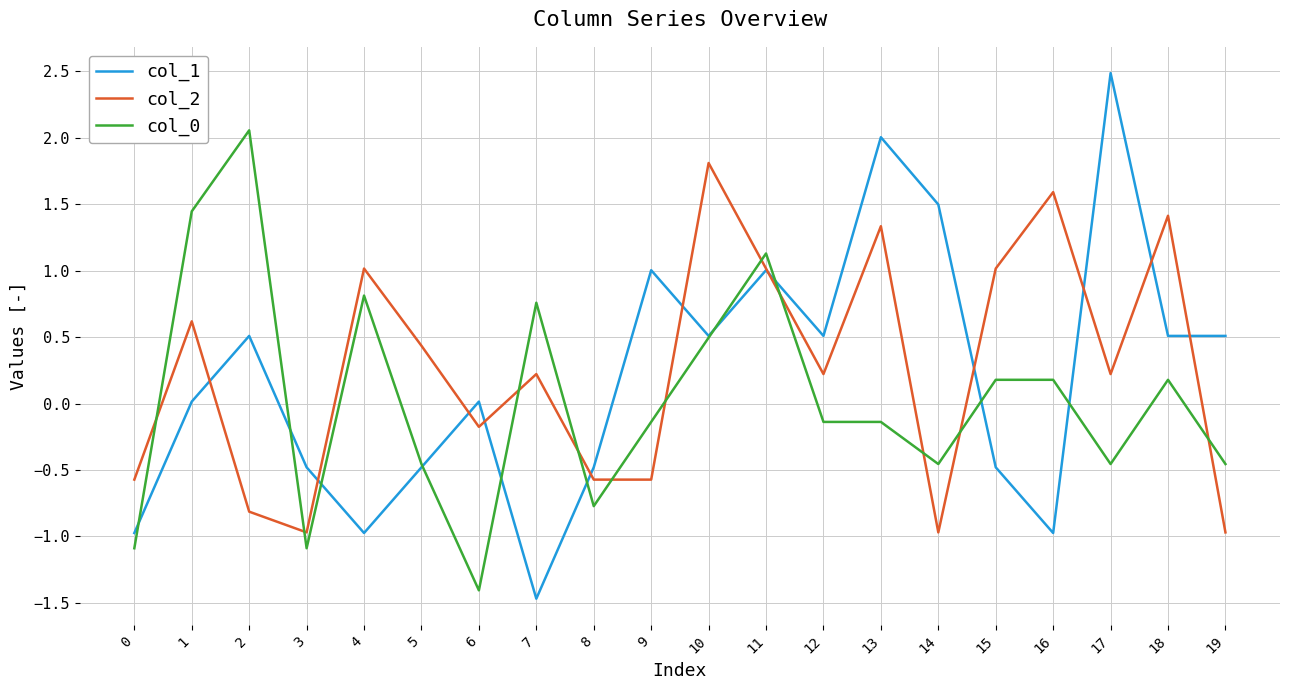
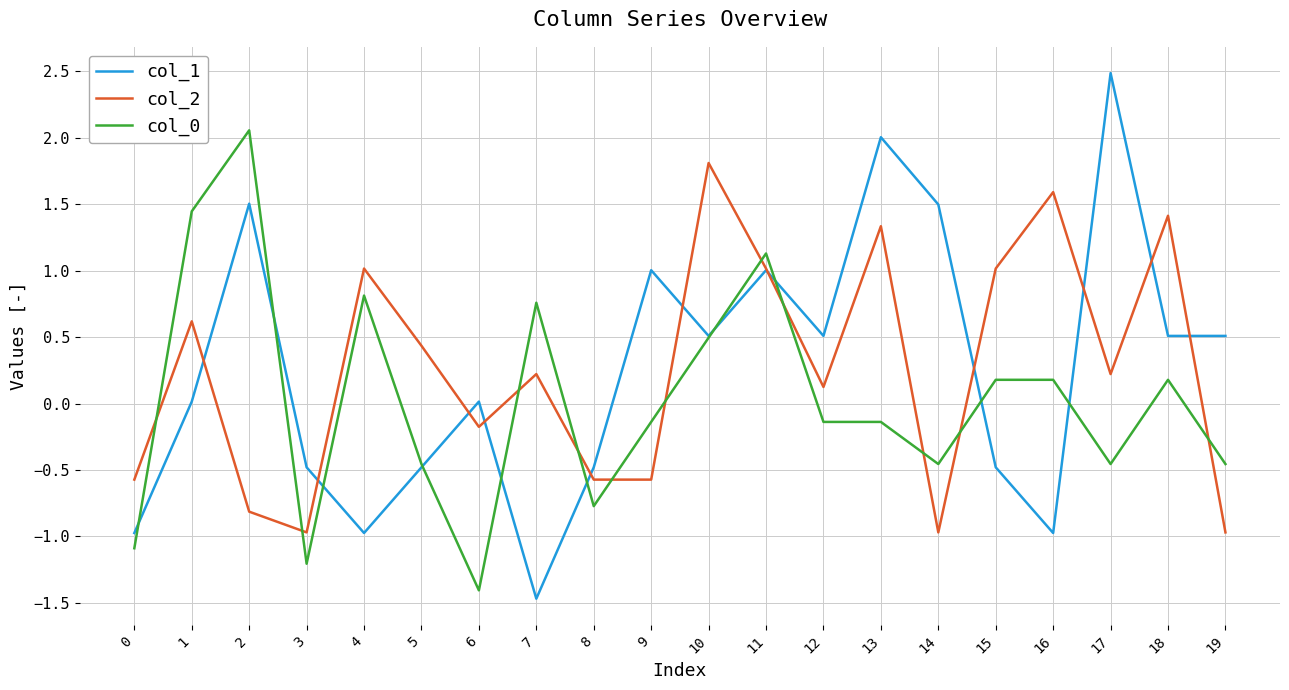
col_1, 2: 0.51 -> 1.50
col_0, 3: -1.09 -> -1.20
col_2, 12: 0.22 -> 0.12
